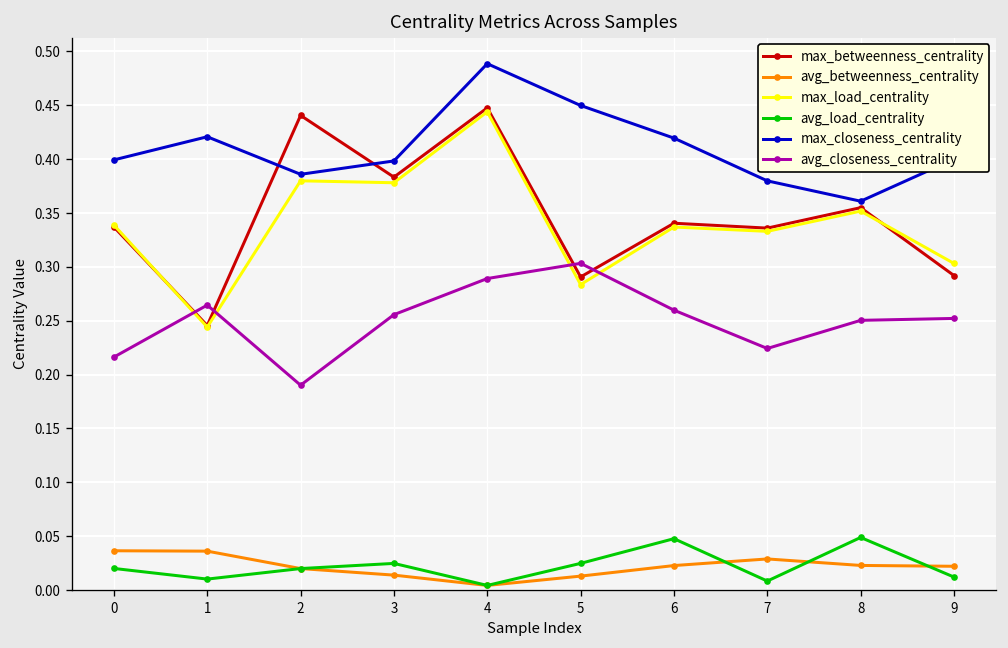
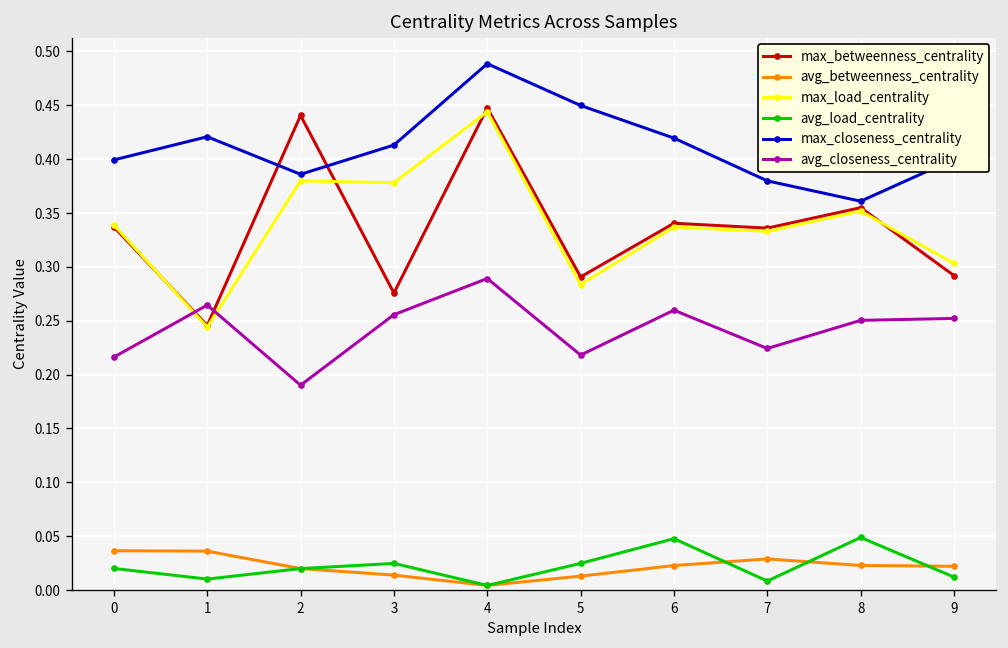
max_betweenness_centrality, 3: 0.38 -> 0.28
max_closeness_centrality, 3: 0.40 -> 0.41
avg_closeness_centrality, 5: 0.30 -> 0.22
